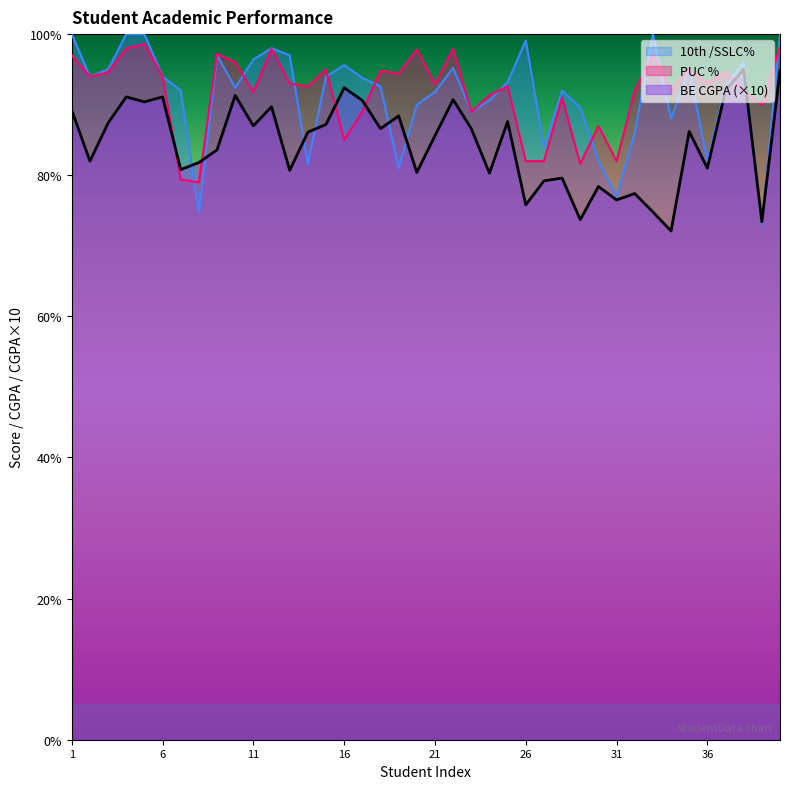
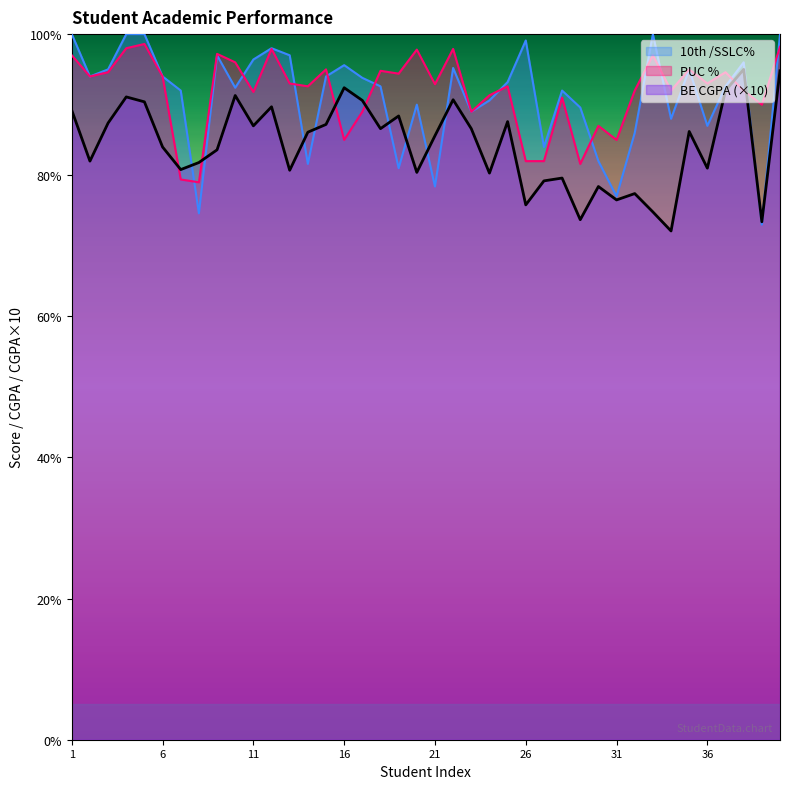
BE CGPA (×10), 6: 91% -> 84%
10th /SSLC%, 21: 92% -> 78%
PUC %, 31: 82% -> 85%
10th /SSLC%, 36: 82% -> 87%
